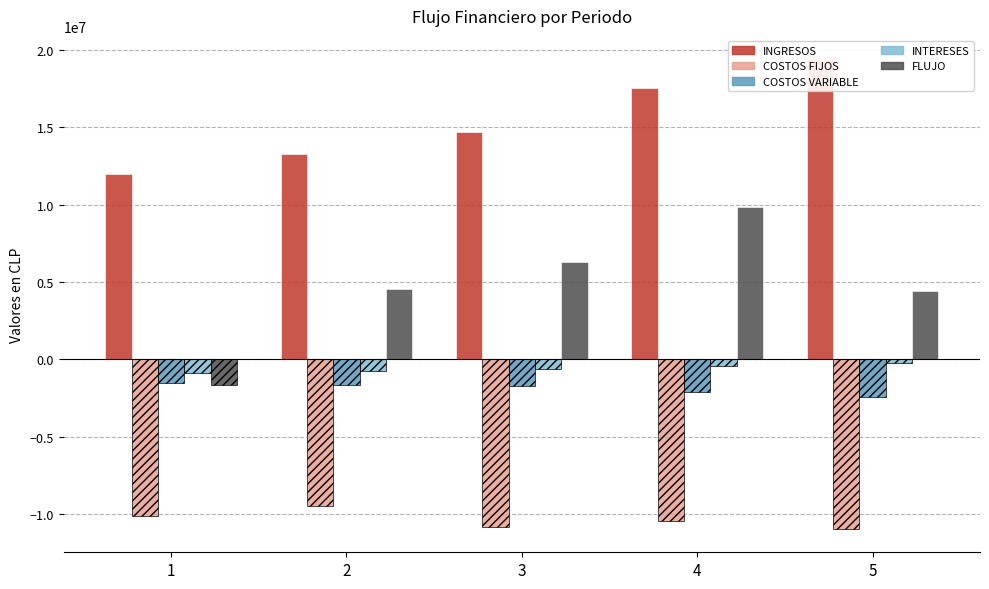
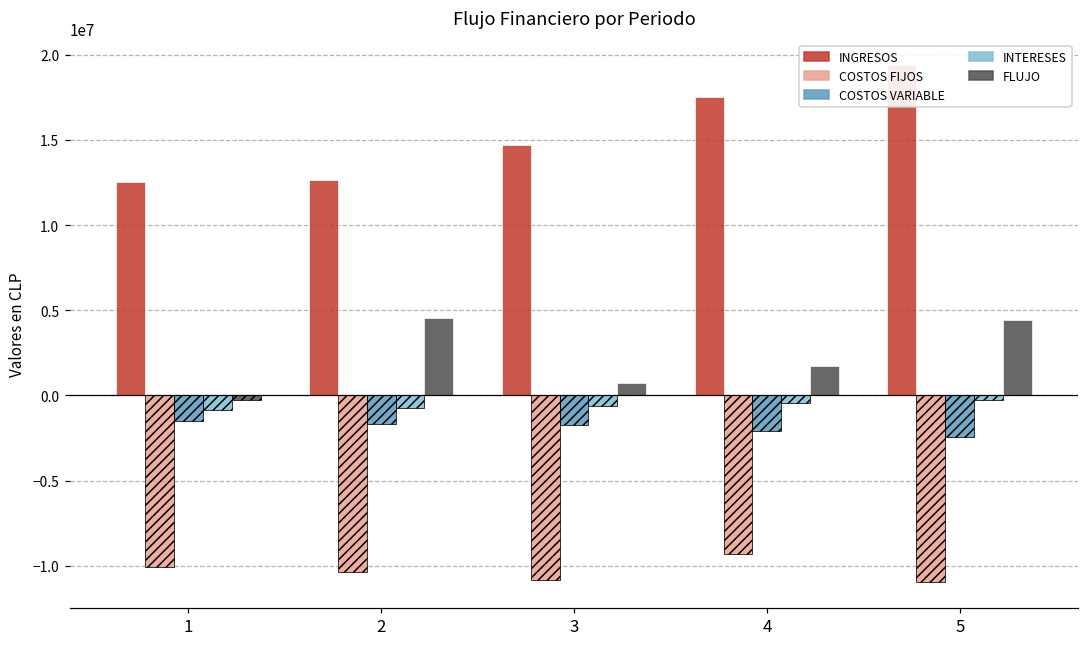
INGRESOS, 1: 12000000 -> 12600000
FLUJO, 1: -1700000 -> -300000
INGRESOS, 2: 13300000 -> 12700000
COSTOS FIJOS, 2: -9500000 -> -10400000
FLUJO, 3: 6300000 -> 700000
COSTOS FIJOS, 4: -10400000 -> -9300000
FLUJO, 4: 9800000 -> 1700000
